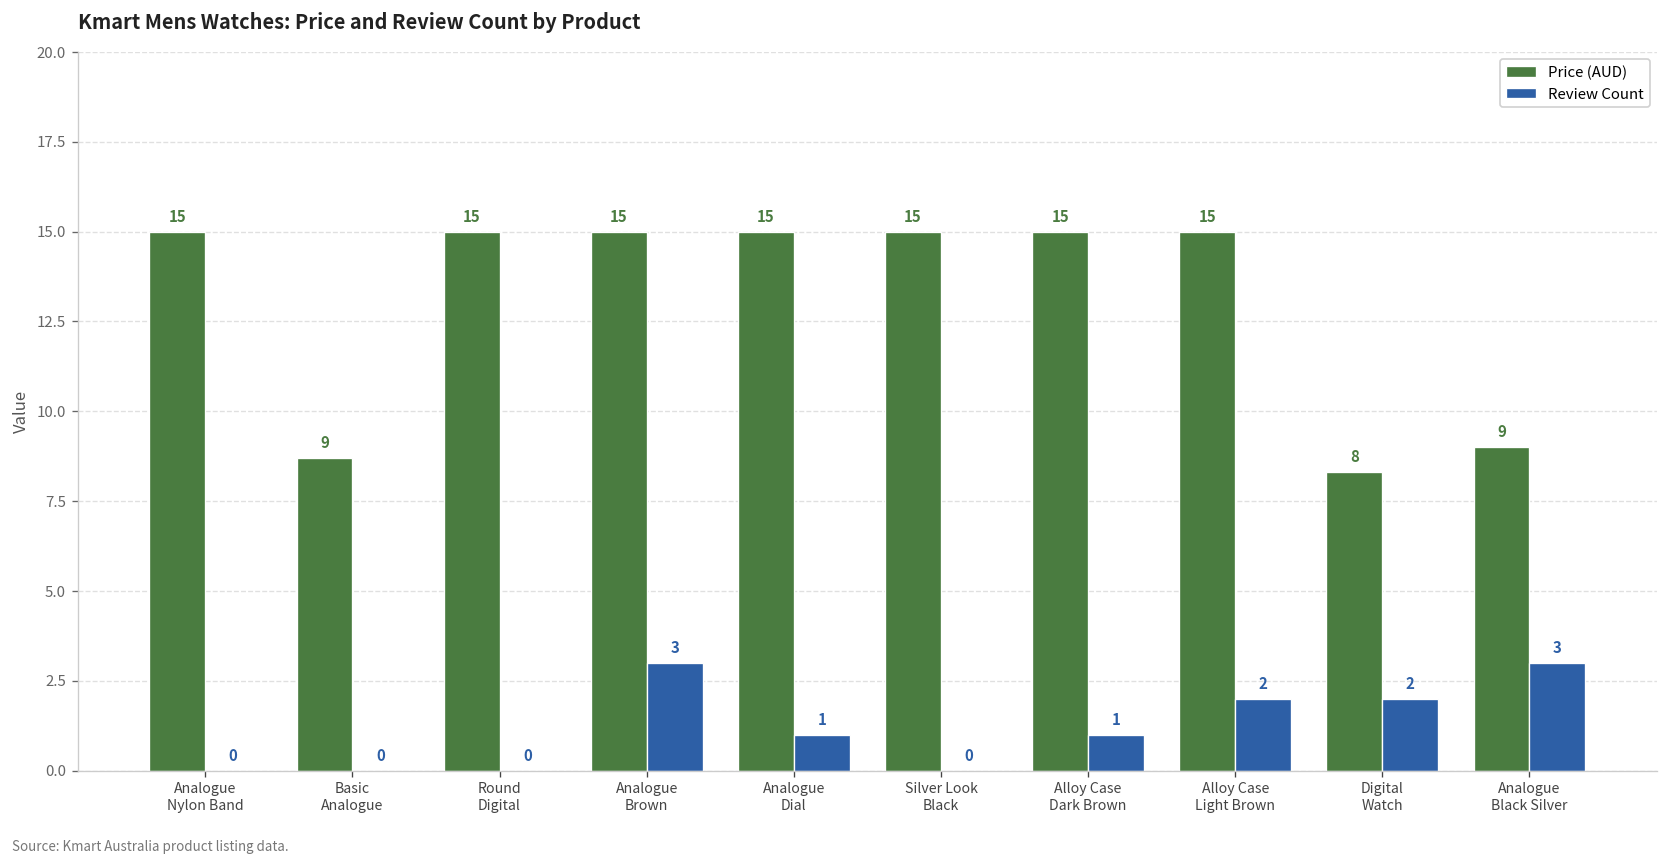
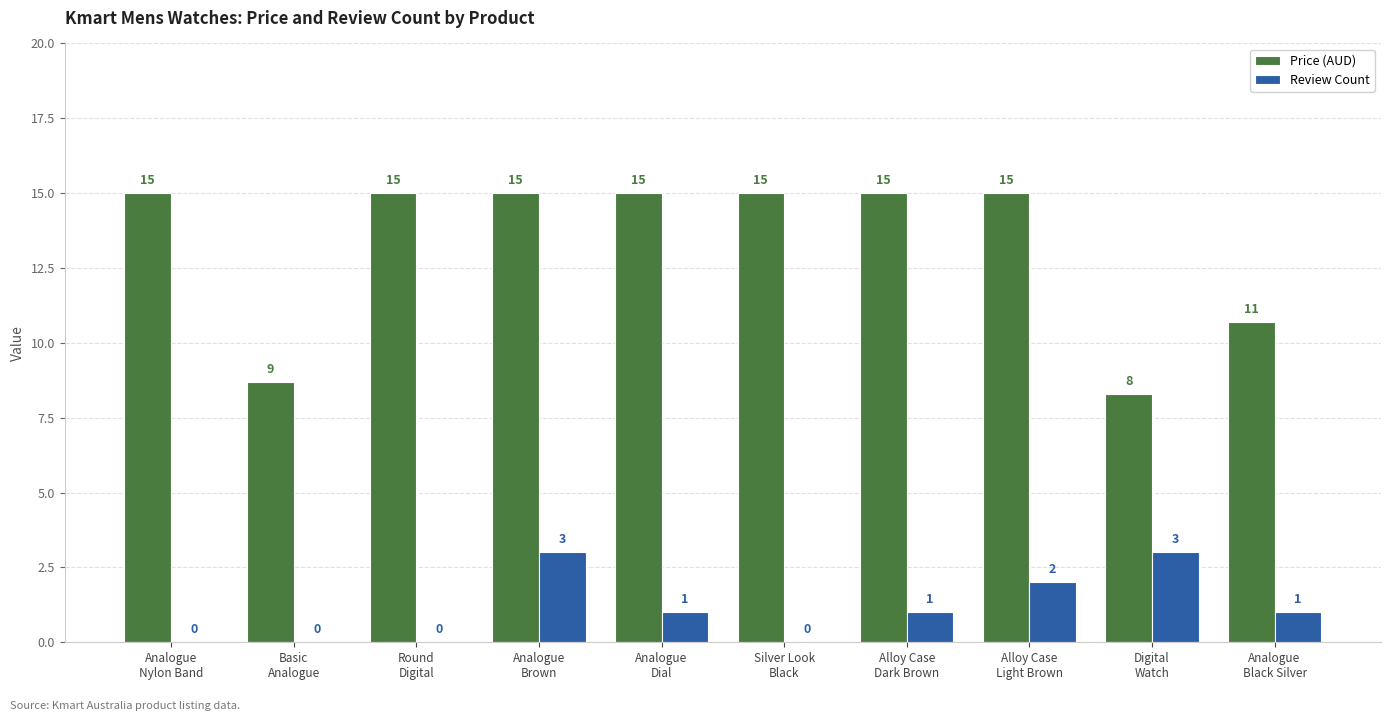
Review Count, Digital Watch: 2 -> 3
Price (AUD), Analogue Black Silver: 9 -> 11
Review Count, Analogue Black Silver: 3 -> 1
